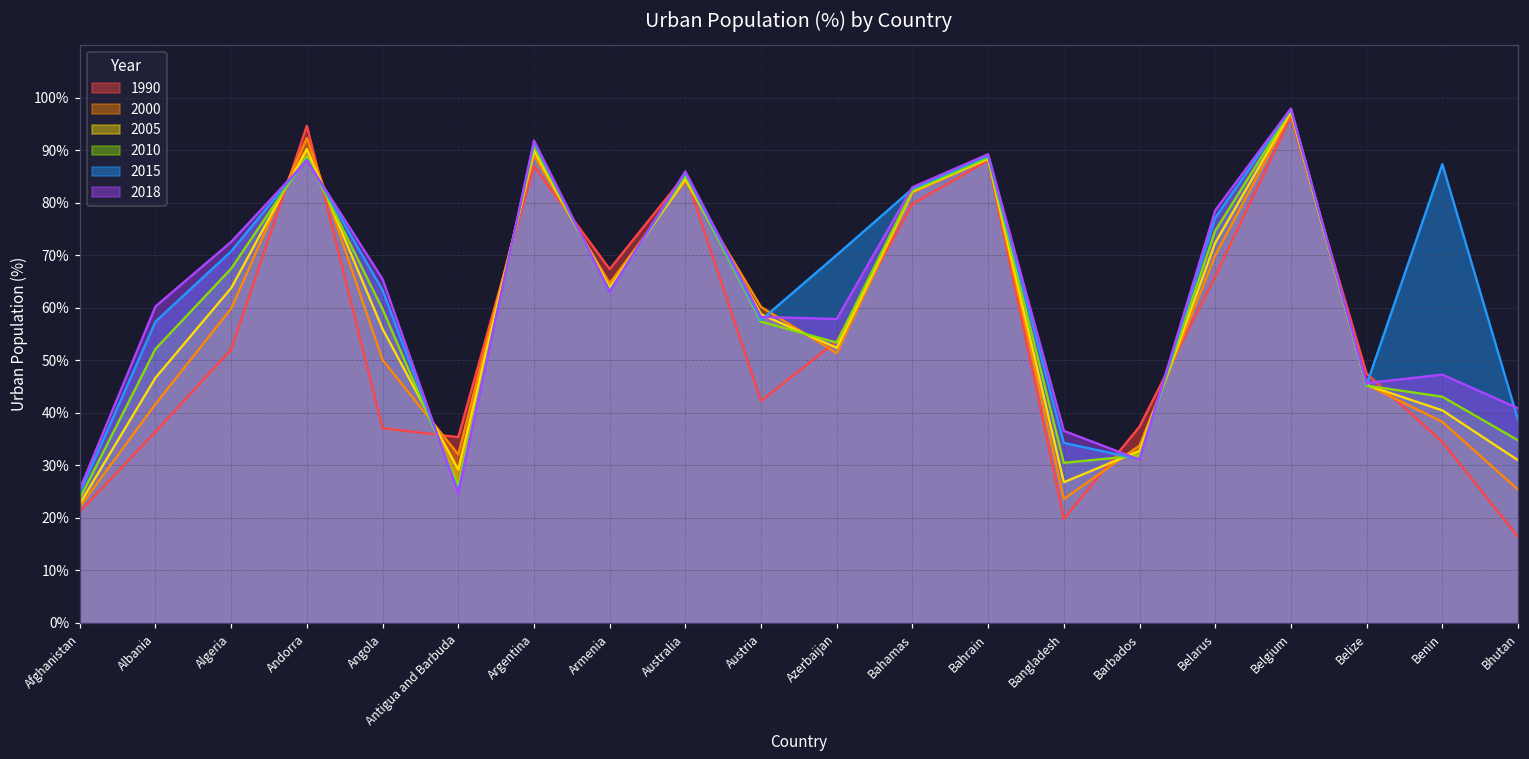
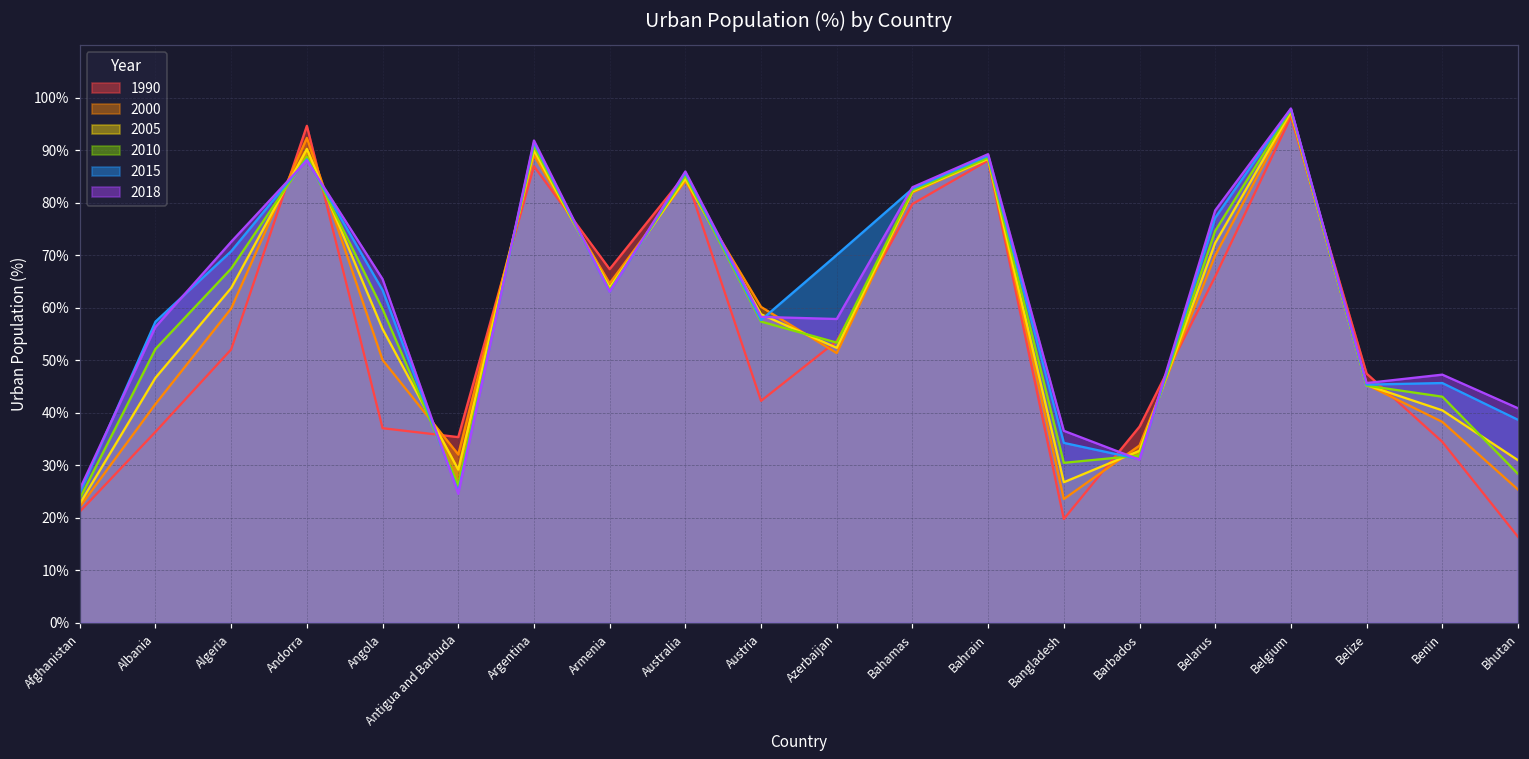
2018, Albania: 60% -> 56%
2015, Benin: 87% -> 46%
2010, Bhutan: 35% -> 28%
